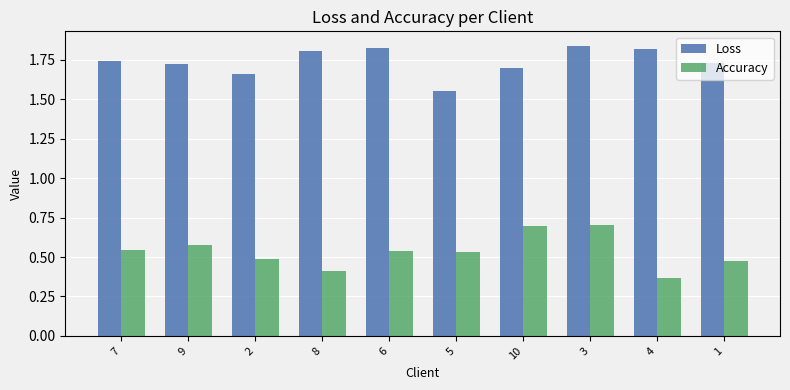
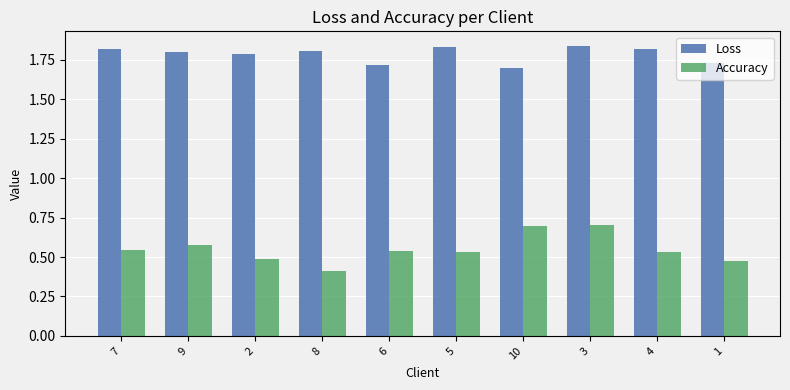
Loss, 7: 1.74 -> 1.82
Loss, 9: 1.72 -> 1.80
Loss, 2: 1.66 -> 1.79
Loss, 6: 1.82 -> 1.71
Loss, 5: 1.55 -> 1.83
Accuracy, 4: 0.36 -> 0.53
